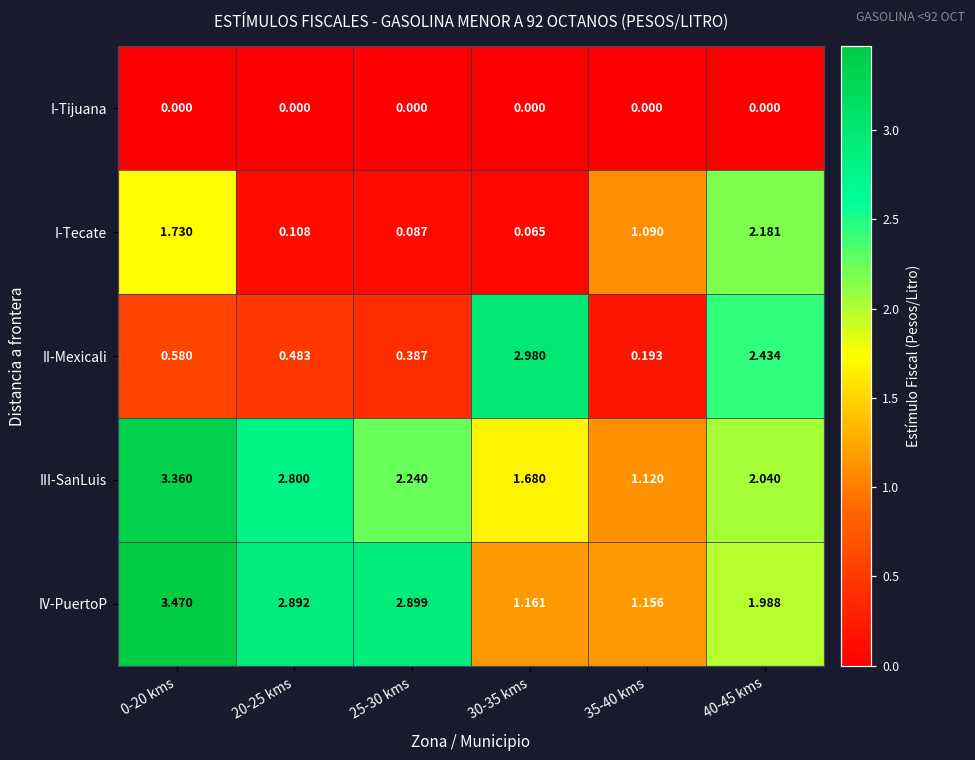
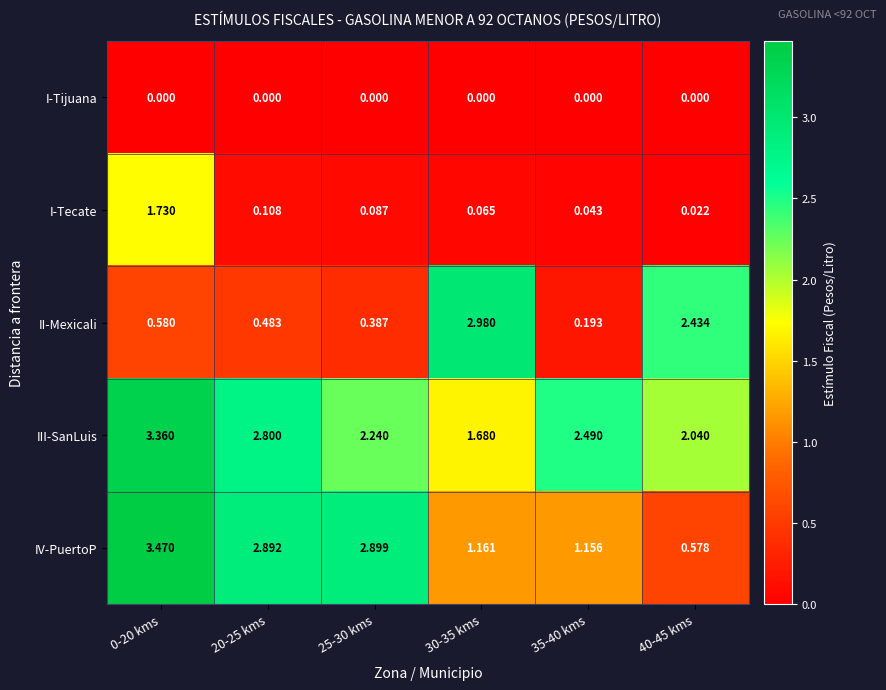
I-Tecate, 35-40 kms: 1.090 -> 0.043
I-Tecate, 40-45 kms: 2.181 -> 0.022
III-SanLuis, 35-40 kms: 1.120 -> 2.490
IV-PuertoP, 40-45 kms: 1.988 -> 0.578
